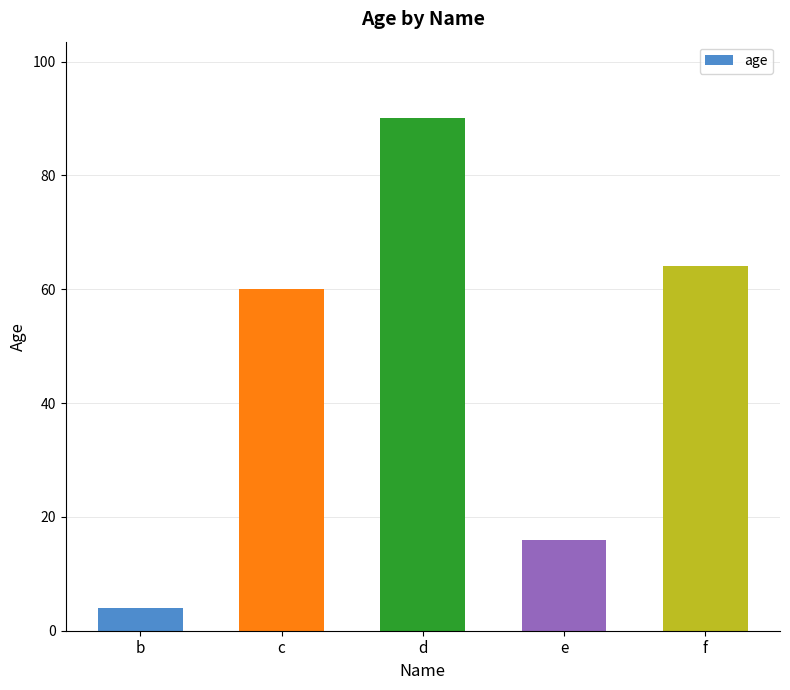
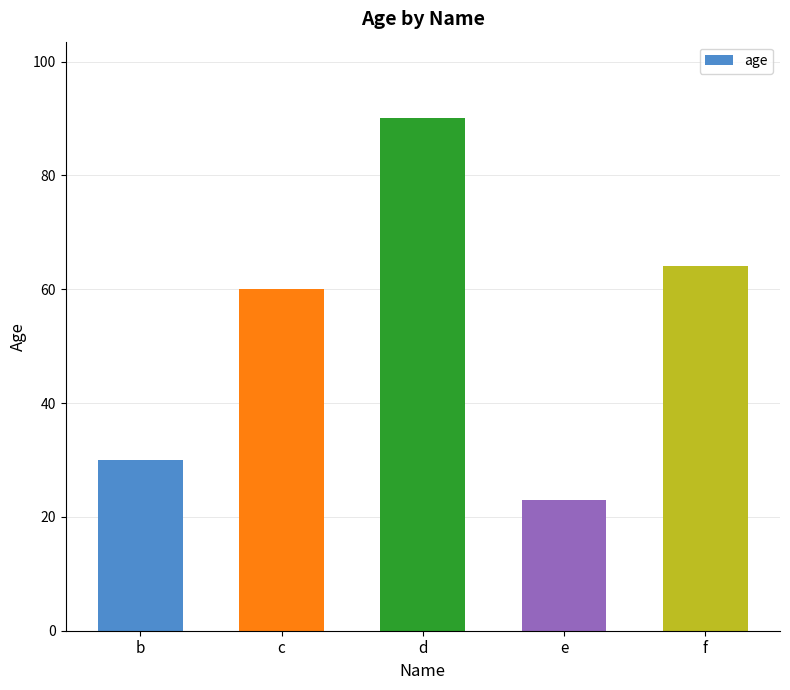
b: 4 -> 30
e: 16 -> 23
